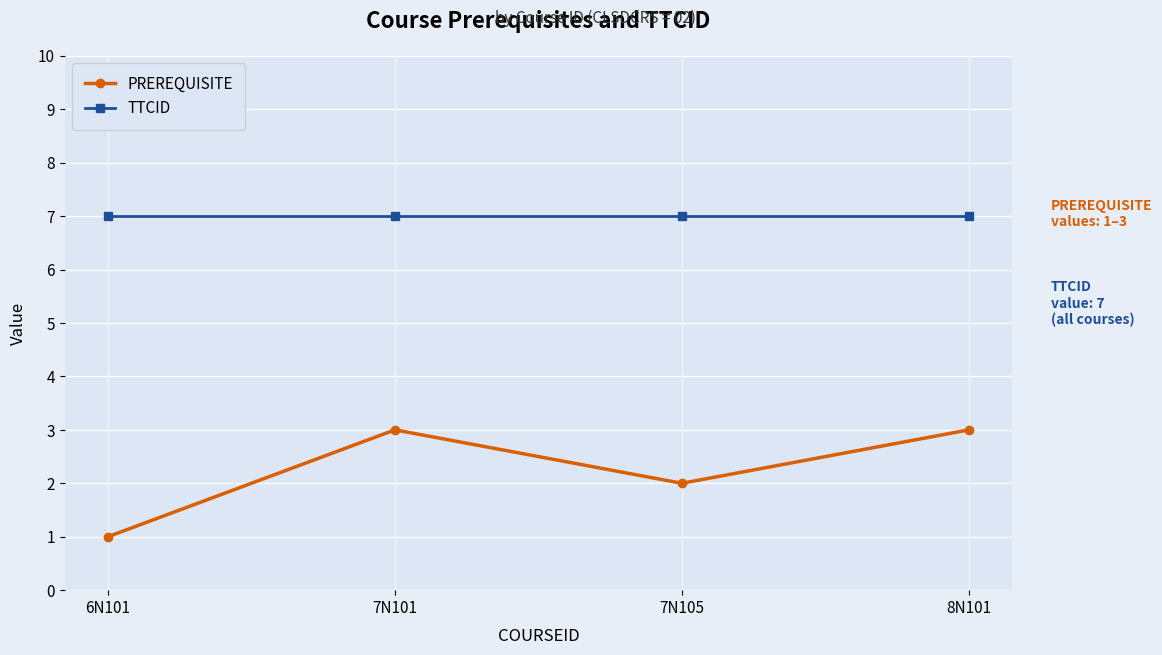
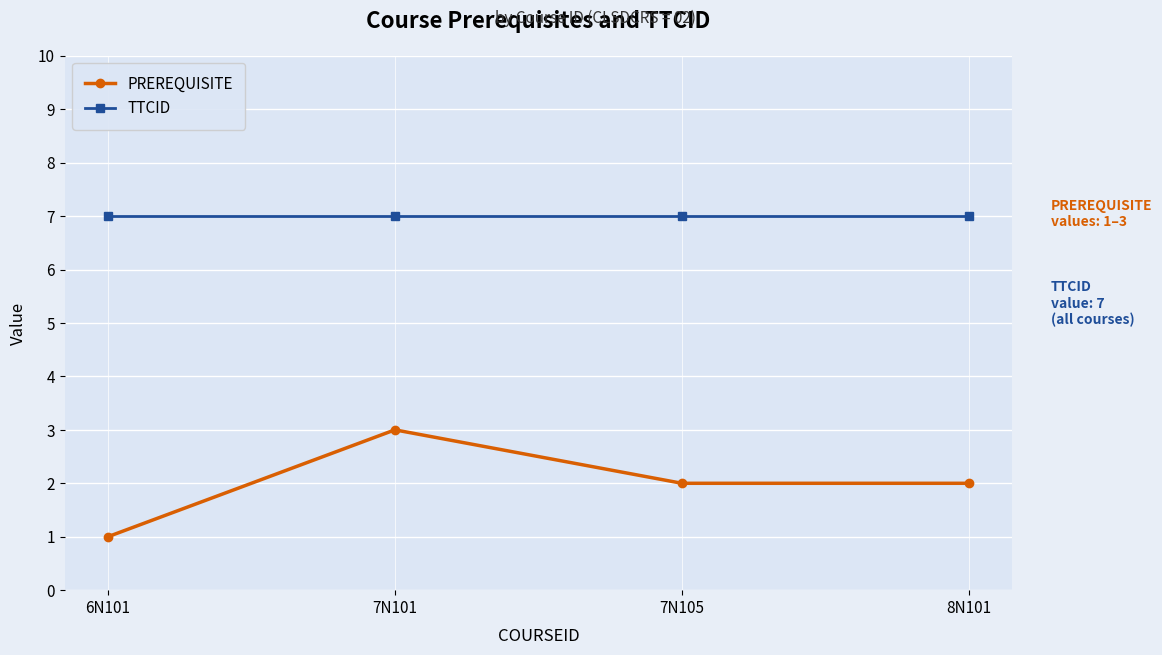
PREREQUISITE, 8N101: 3 -> 2
